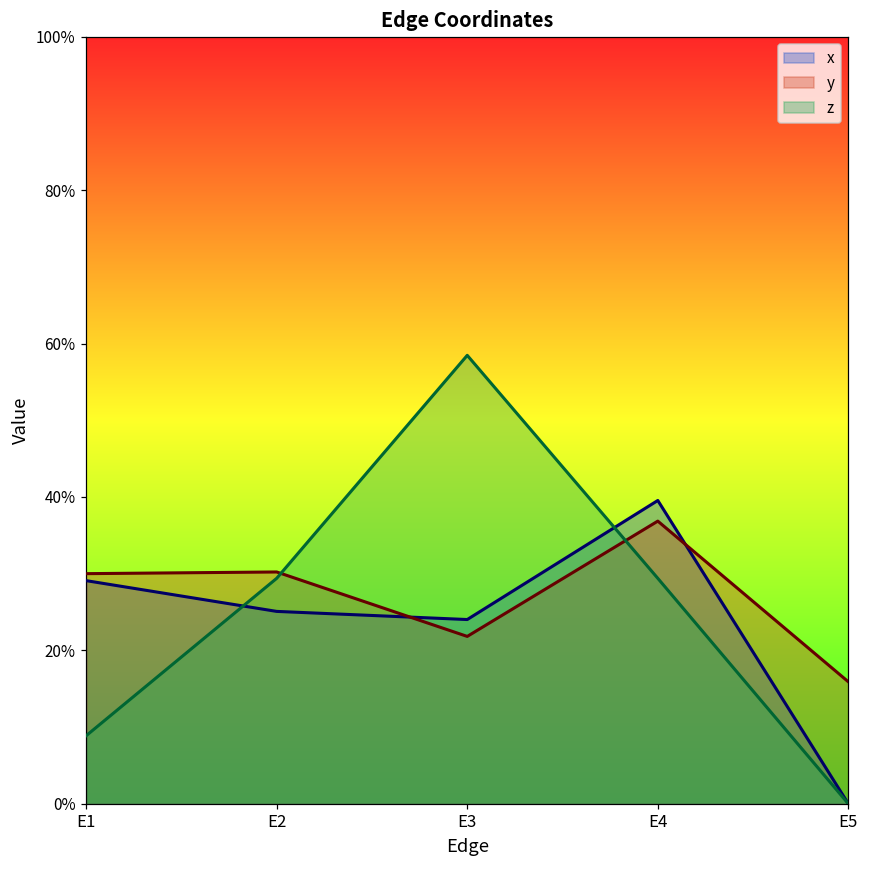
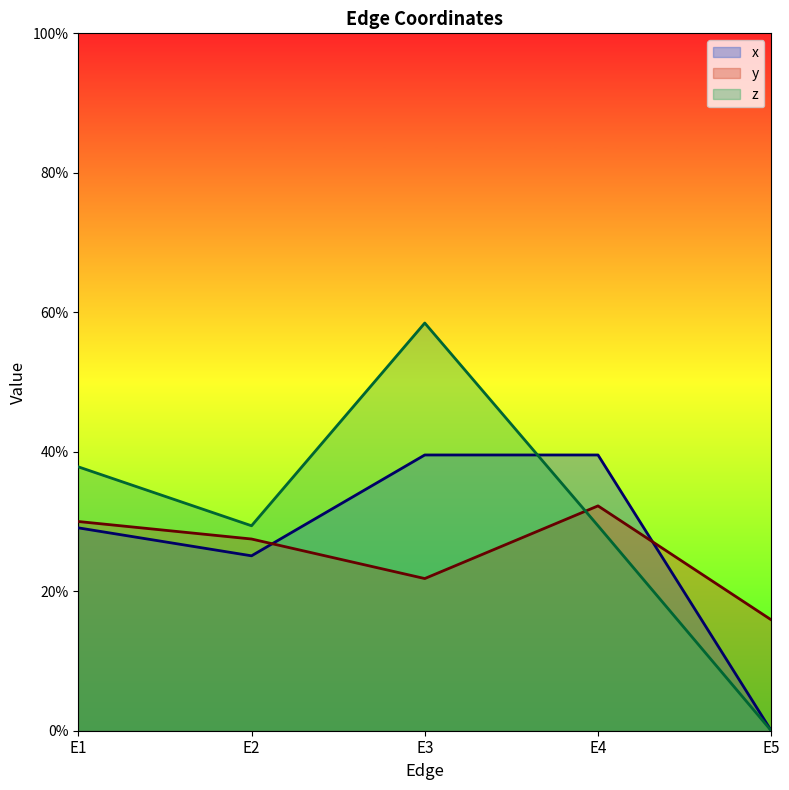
z, E1: 9% -> 38%
y, E2: 30% -> 27%
x, E3: 24% -> 40%
y, E4: 37% -> 32%
